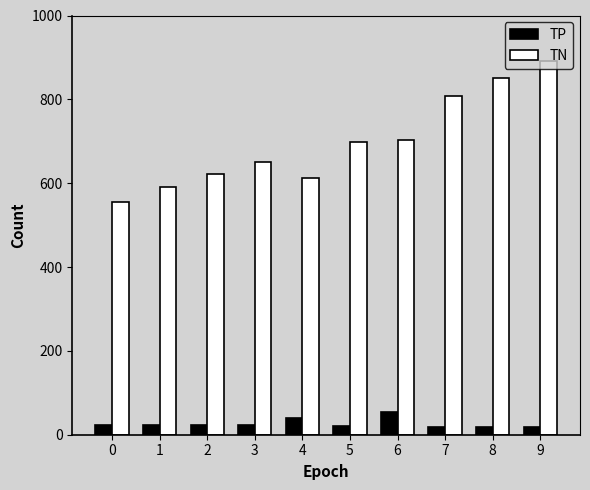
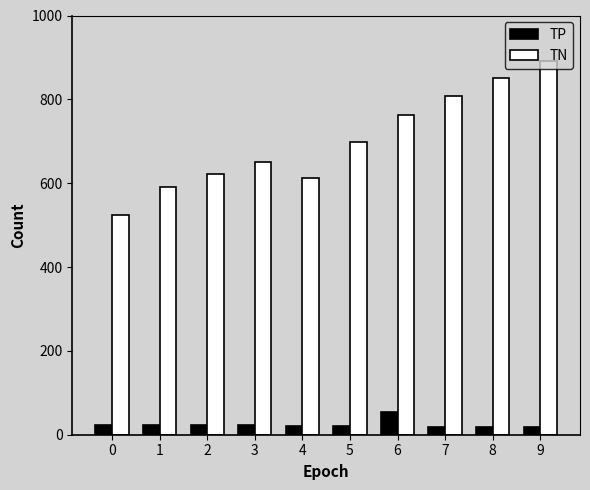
TN, 0: 560 -> 520
TP, 4: 40 -> 20
TN, 6: 700 -> 760
